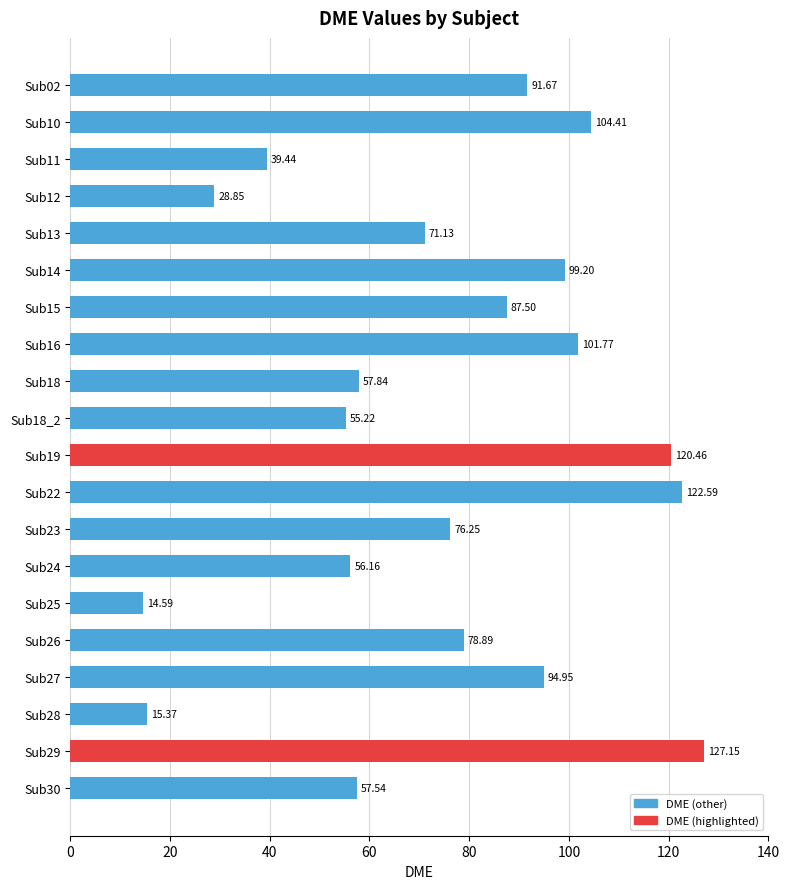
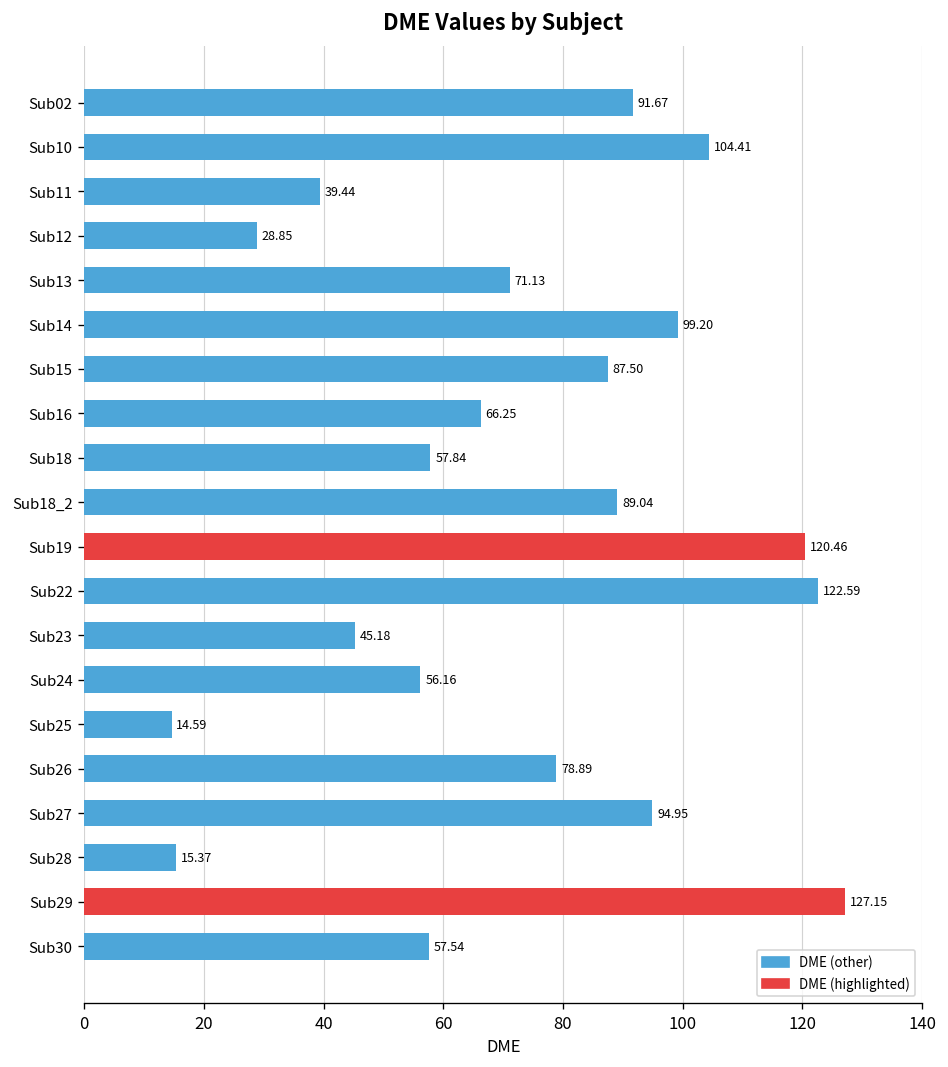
Sub16: 101.77 -> 66.25
Sub18_2: 55.22 -> 89.04
Sub23: 76.25 -> 45.18
